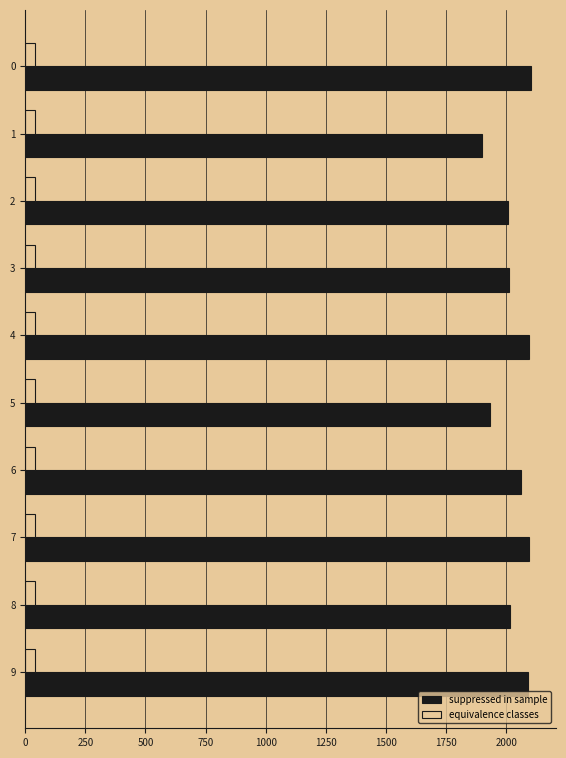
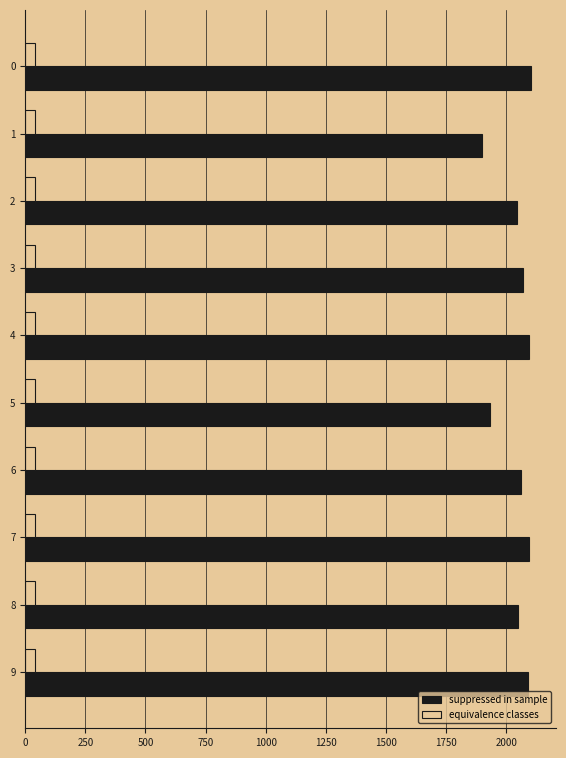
suppressed in sample, 2: 2010 -> 2040
suppressed in sample, 3: 2010 -> 2070
suppressed in sample, 8: 2020 -> 2050
